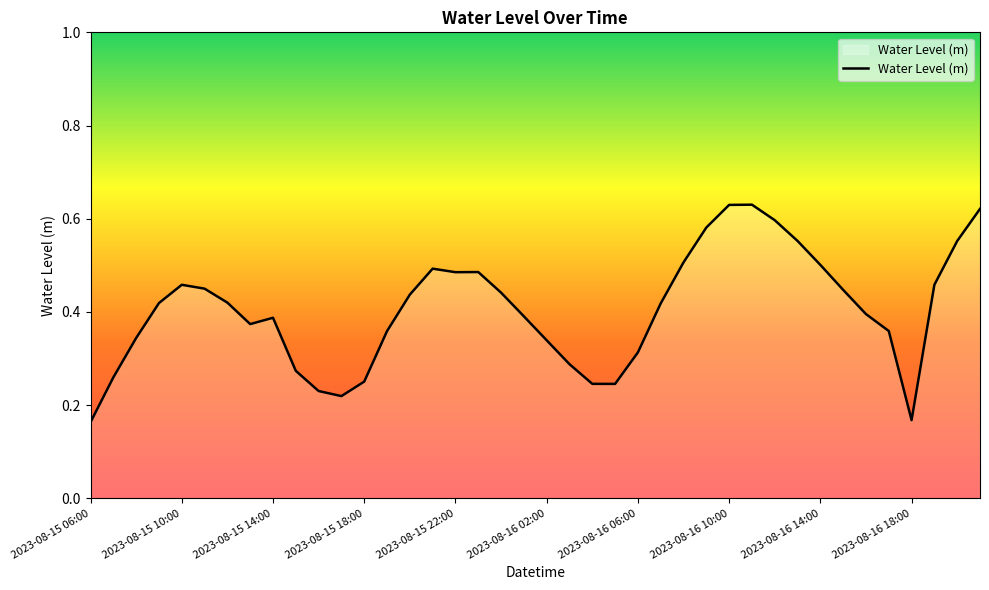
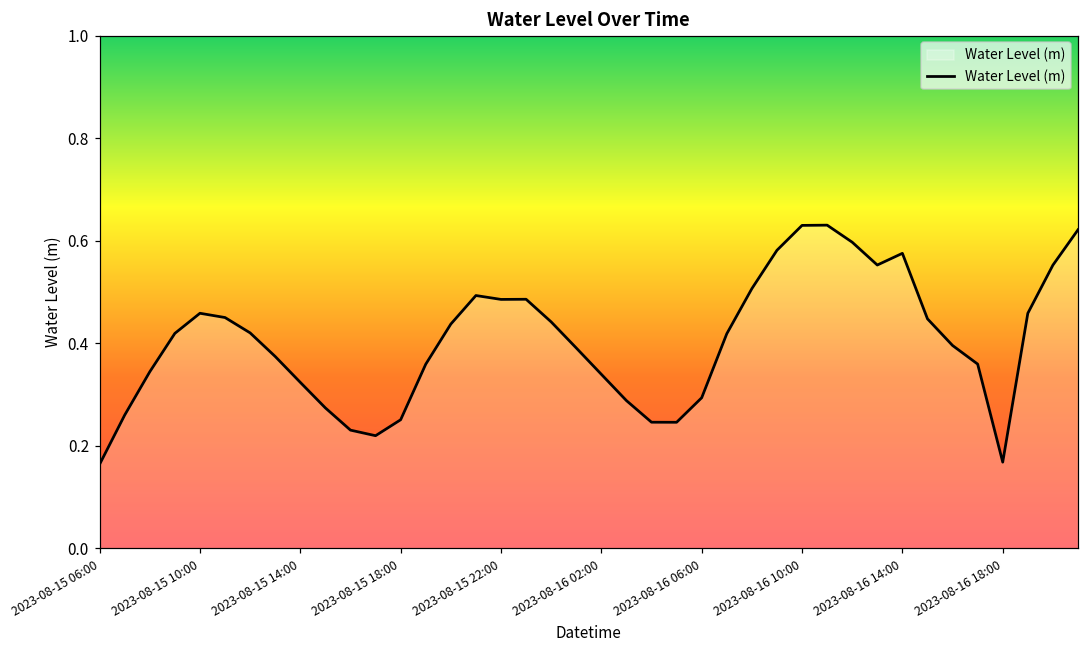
2023-08-15 14:00: 0.39 -> 0.32
2023-08-16 06:00: 0.31 -> 0.29
2023-08-16 14:00: 0.50 -> 0.58
